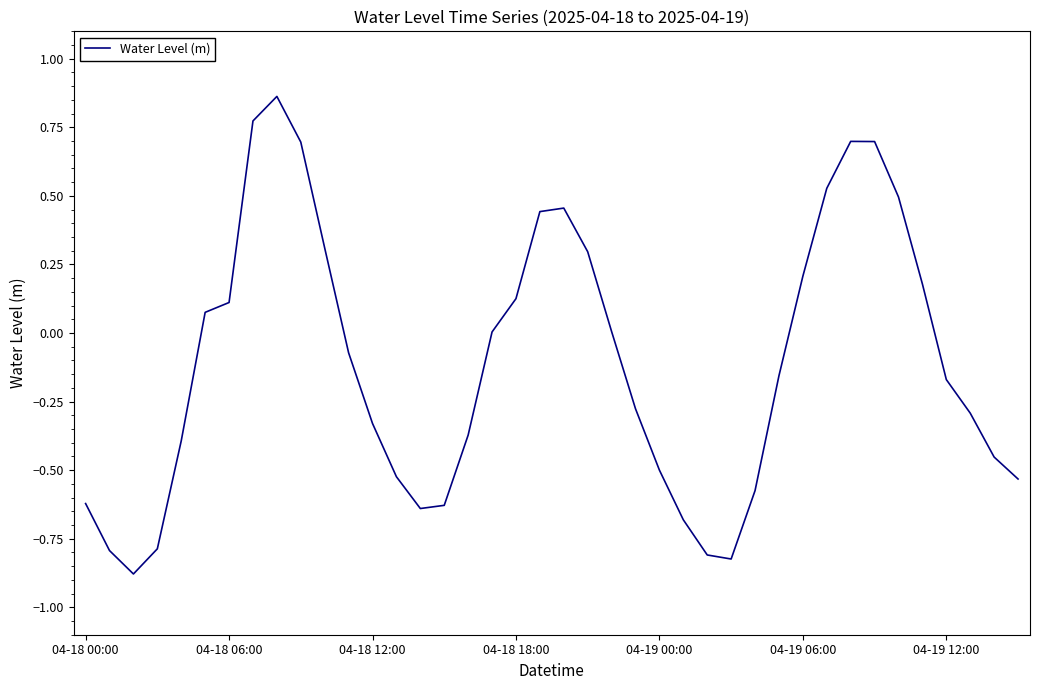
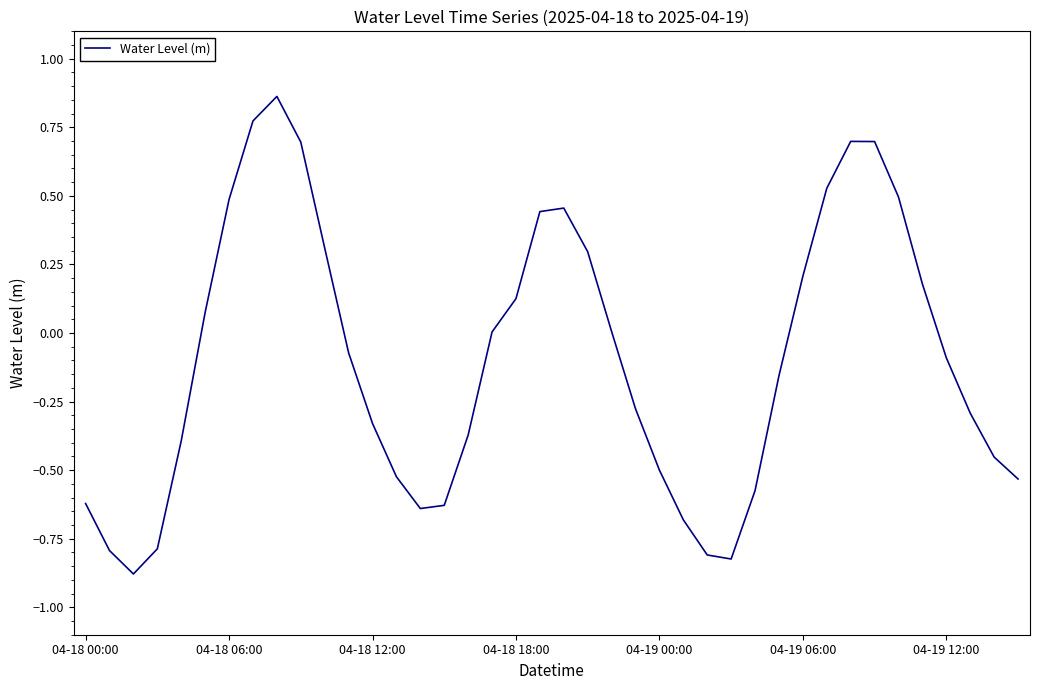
04-18 06:00: 0.11 -> 0.49
04-19 12:00: -0.17 -> -0.09
